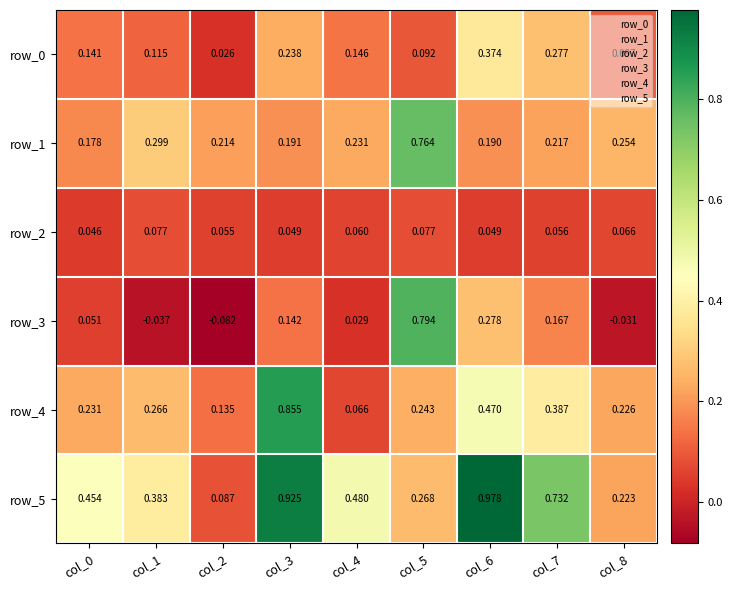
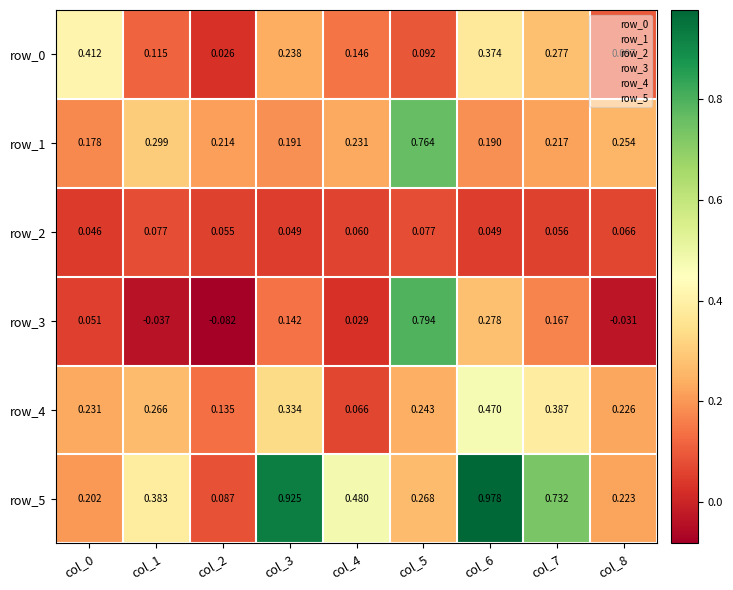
row_0, col_0: 0.141 -> 0.412
row_4, col_3: 0.855 -> 0.334
row_5, col_0: 0.454 -> 0.202
